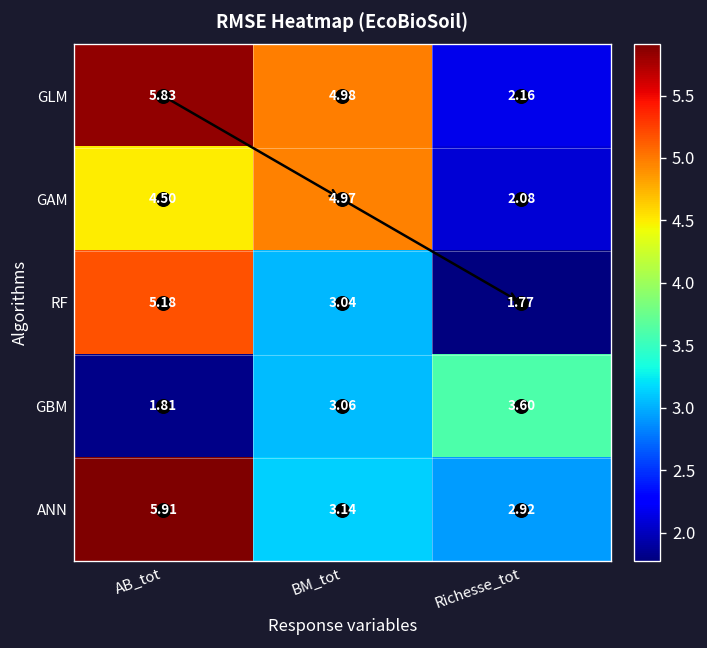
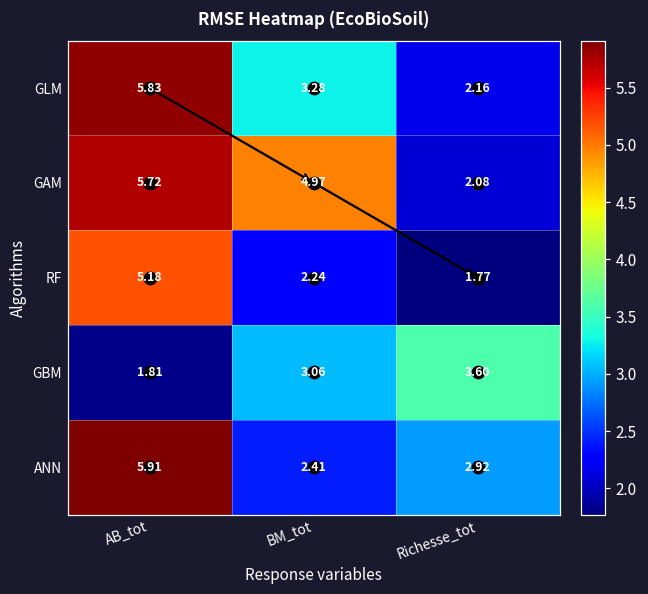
GLM, BM_tot: 4.98 -> 3.28
GAM, AB_tot: 4.50 -> 5.72
RF, BM_tot: 3.04 -> 2.24
ANN, BM_tot: 3.14 -> 2.41
